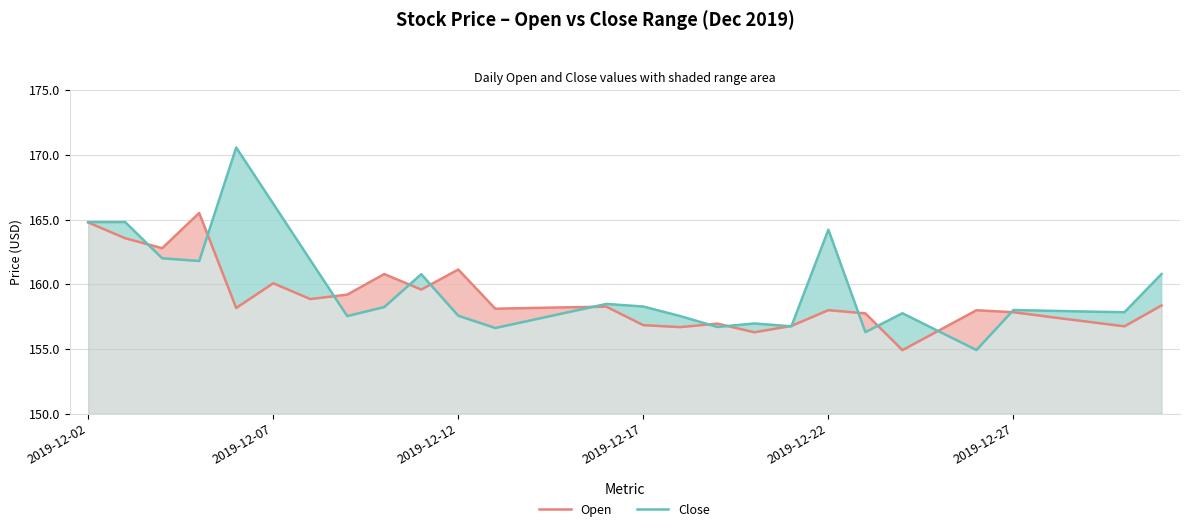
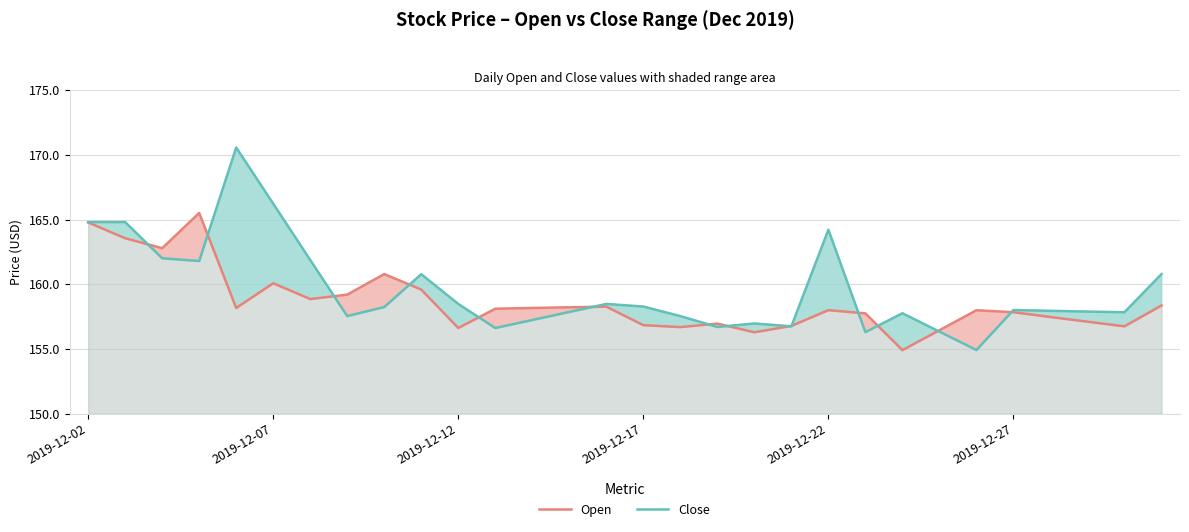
Open, 2019-12-12: 161.1 -> 156.6
Close, 2019-12-12: 157.6 -> 158.5
